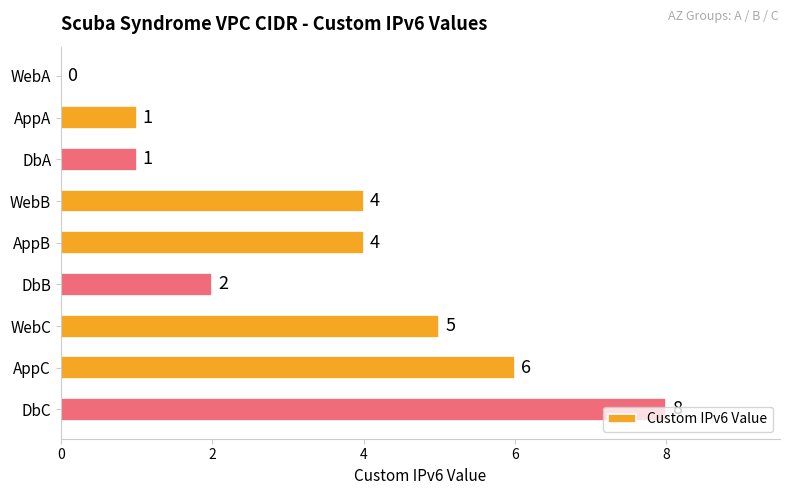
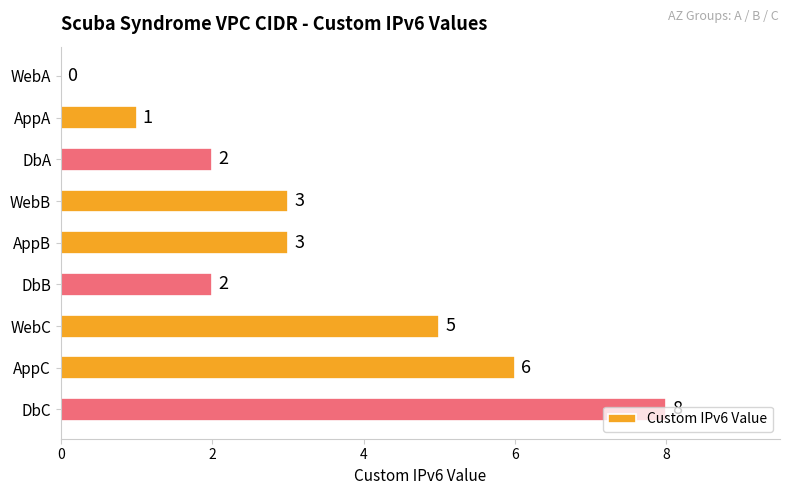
DbA: 1 -> 2
WebB: 4 -> 3
AppB: 4 -> 3
